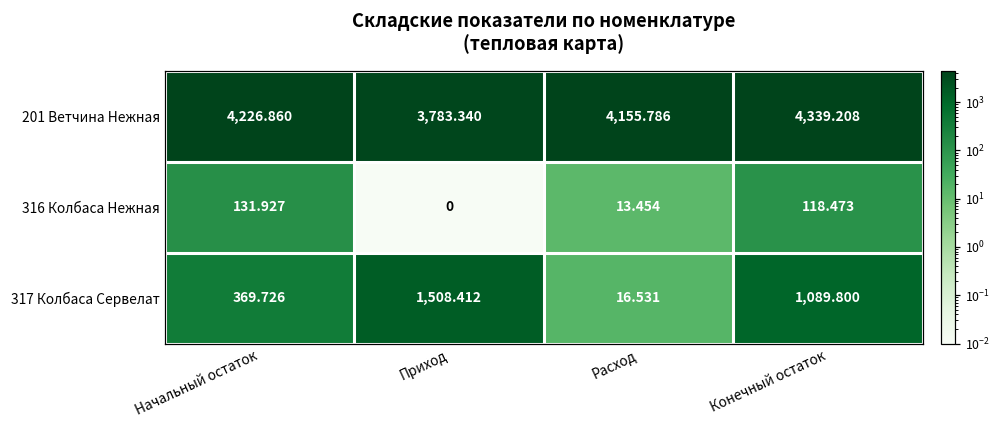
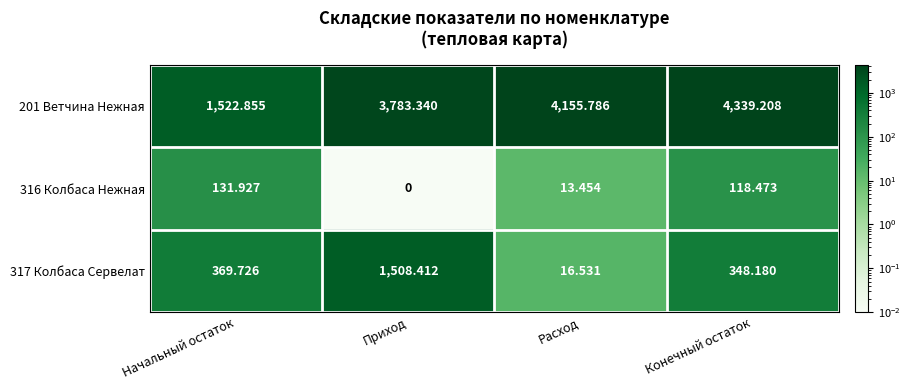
201 Ветчина Нежная, Начальный остаток: 4,226.860 -> 1,522.855
317 Колбаса Сервелат, Конечный остаток: 1,089.800 -> 348.180
